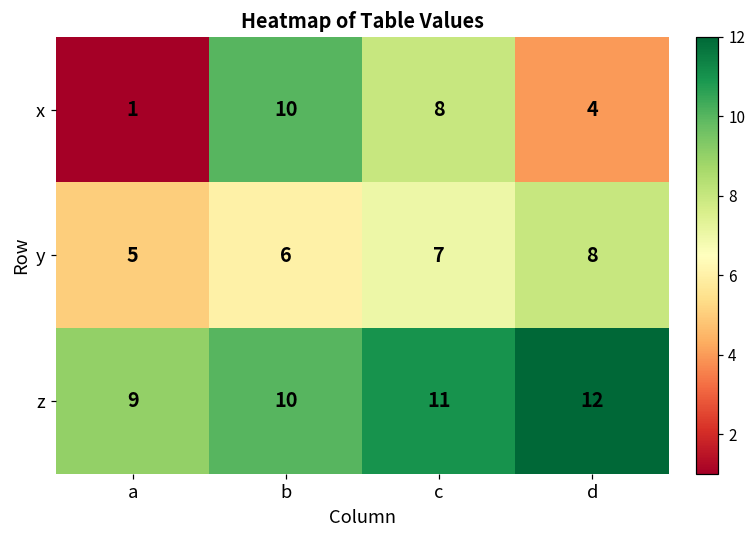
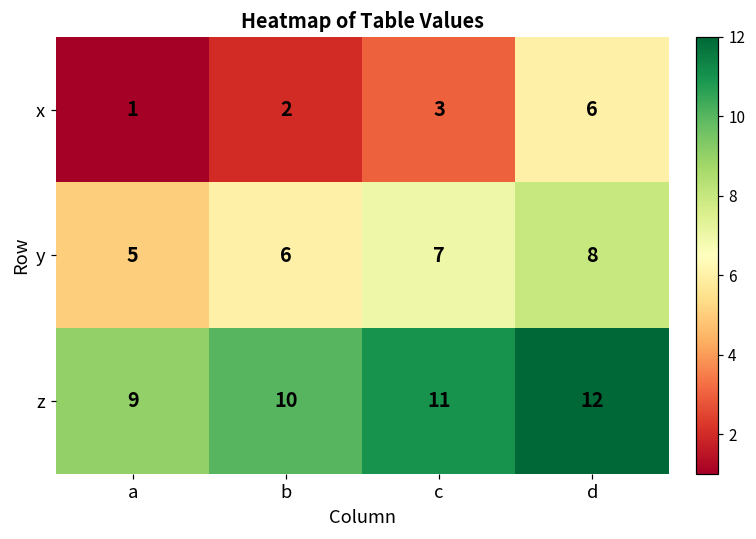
x, b: 10 -> 2
x, c: 8 -> 3
x, d: 4 -> 6
